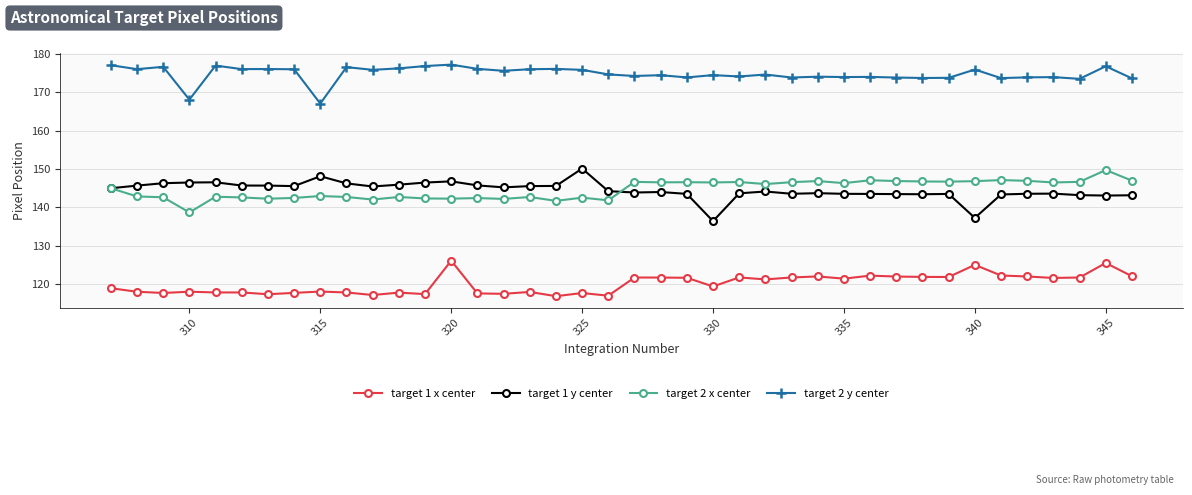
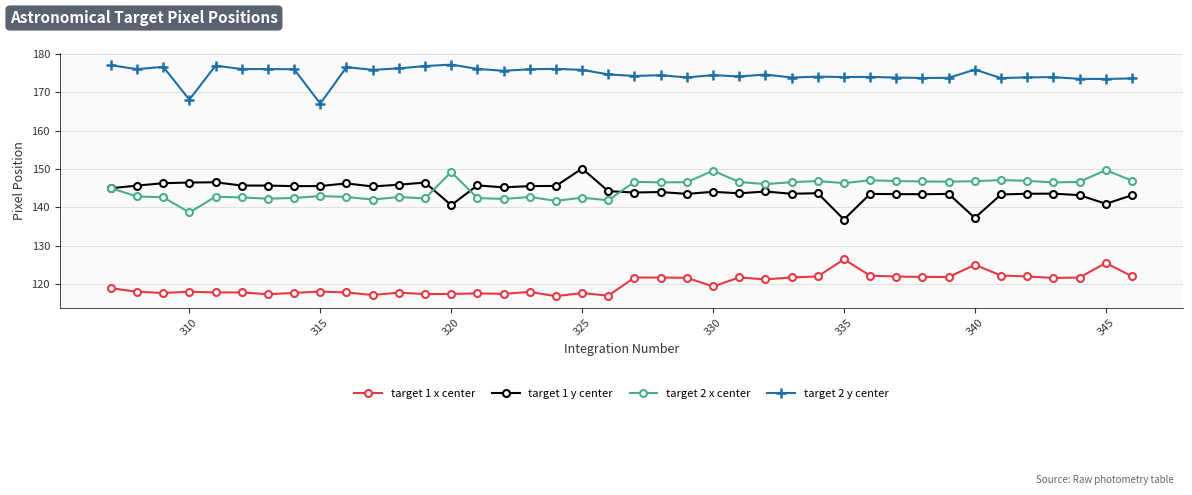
target 1 y center, 315: 148 -> 146
target 1 x center, 320: 126 -> 118
target 1 y center, 320: 147 -> 141
target 2 x center, 320: 142 -> 149
target 1 y center, 330: 136 -> 144
target 2 x center, 330: 147 -> 150
target 1 x center, 335: 121 -> 127
target 1 y center, 335: 144 -> 137
target 1 y center, 345: 143 -> 141
target 2 y center, 345: 177 -> 173
